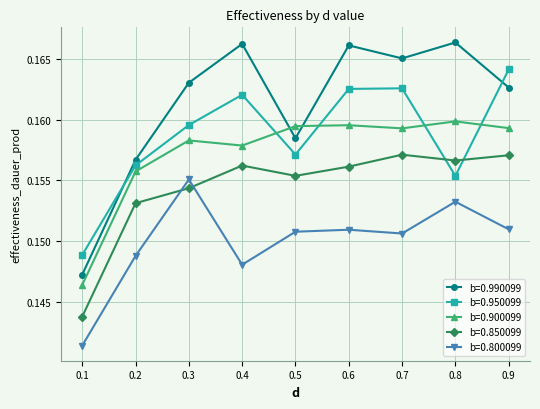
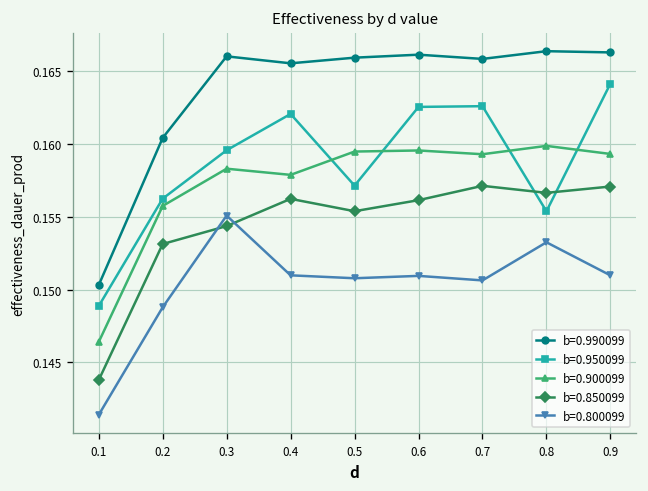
b=0.990099, 0.1: 0.1472 -> 0.1503
b=0.990099, 0.2: 0.1567 -> 0.1604
b=0.990099, 0.3: 0.1630 -> 0.1660
b=0.990099, 0.4: 0.1662 -> 0.1655
b=0.800099, 0.4: 0.1481 -> 0.1510
b=0.990099, 0.5: 0.1585 -> 0.1659
b=0.990099, 0.7: 0.1651 -> 0.1658
b=0.990099, 0.9: 0.1627 -> 0.1663
